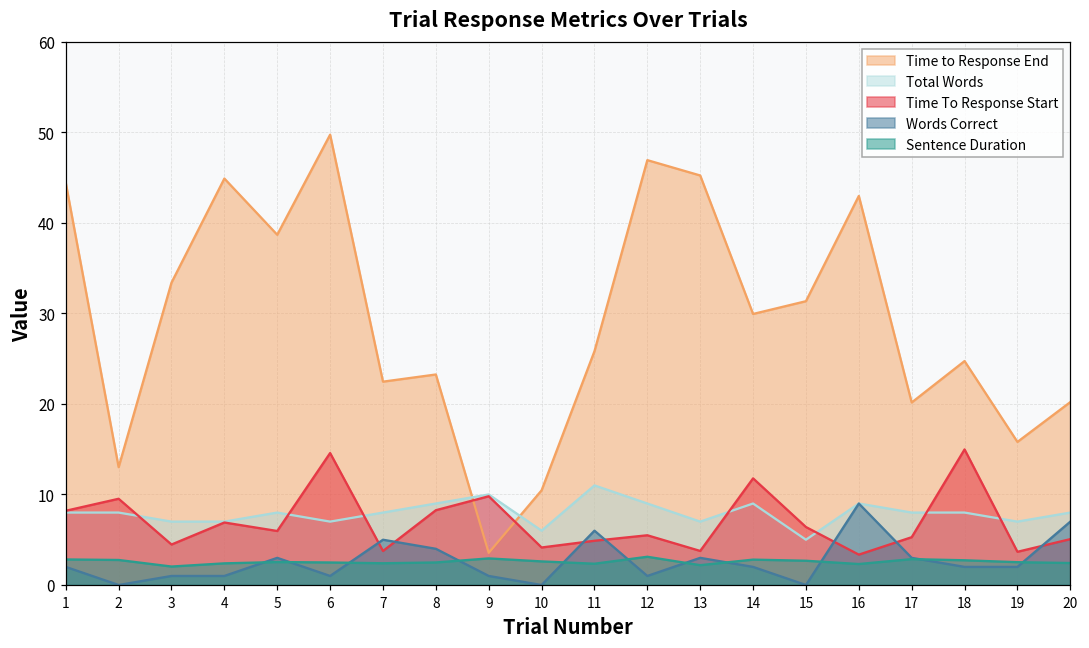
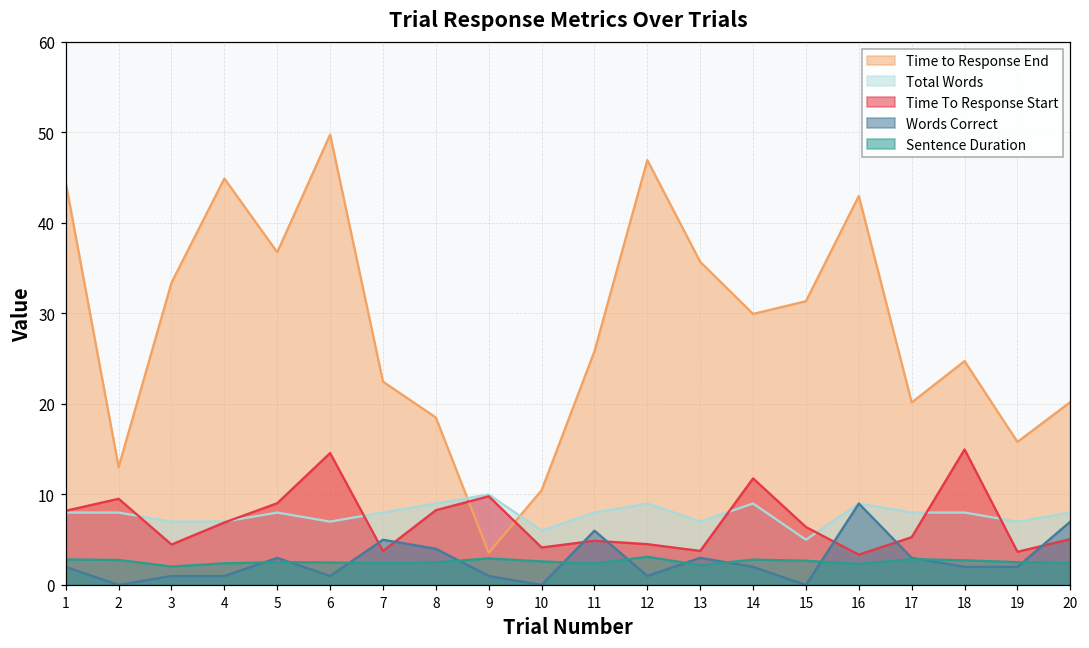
Time to Response End, 5: 39 -> 37
Time To Response Start, 5: 6 -> 9
Time to Response End, 8: 23 -> 18
Total Words, 11: 11 -> 8
Time To Response Start, 12: 5.5 -> 4.5
Time to Response End, 13: 45 -> 36
